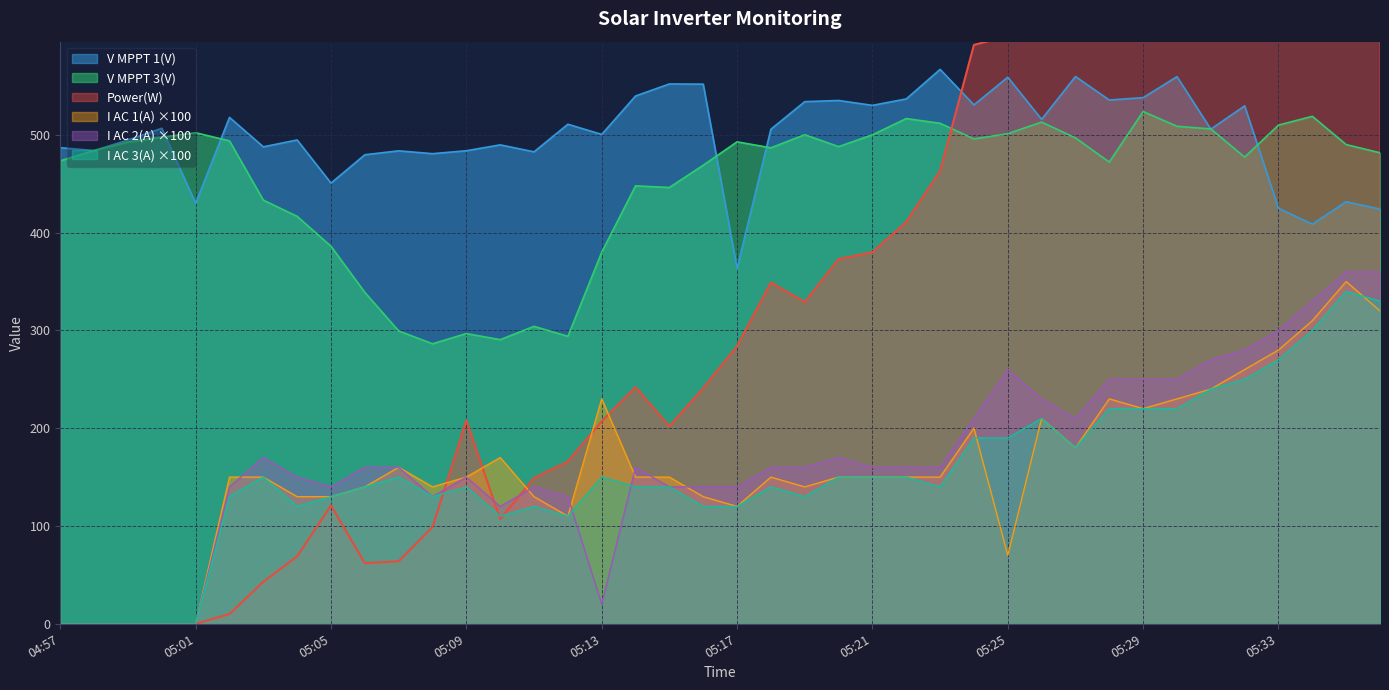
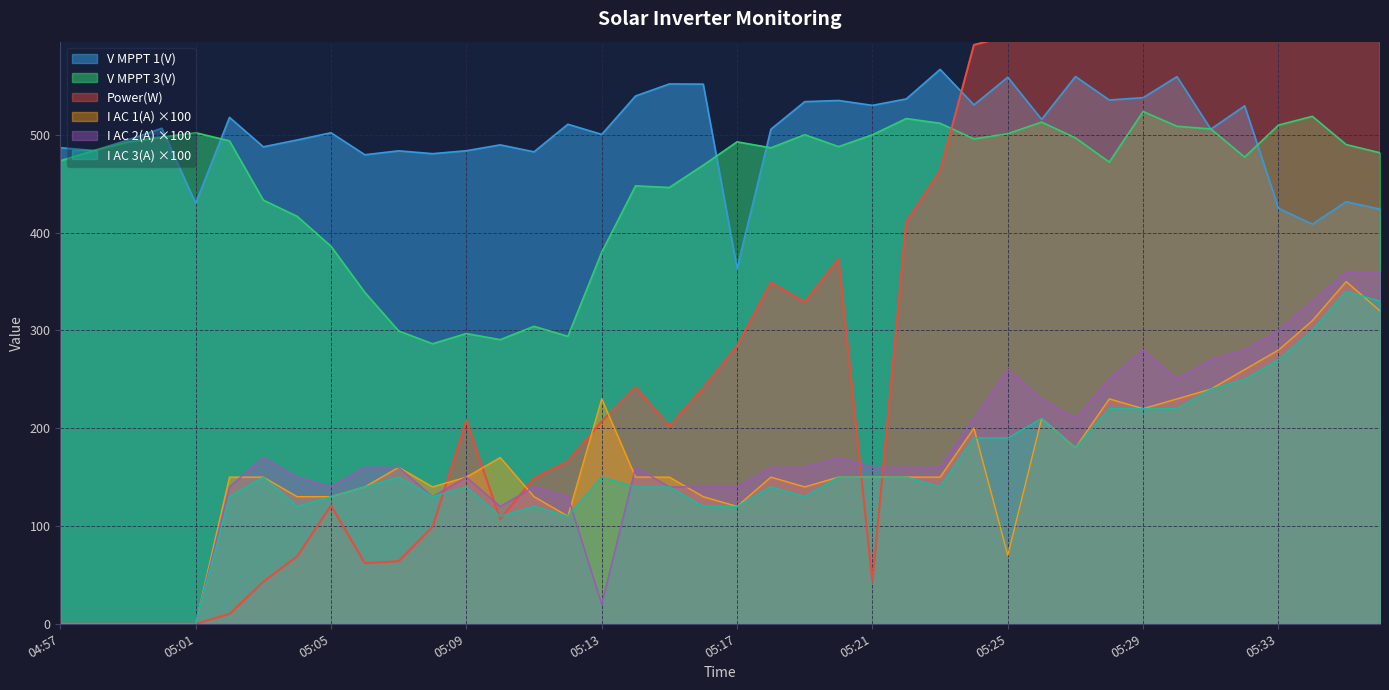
V MPPT 1(V), 05:05: 450 -> 500
Power(W), 05:21: 380 -> 40
I AC 2(A) ×100, 05:29: 250 -> 280
